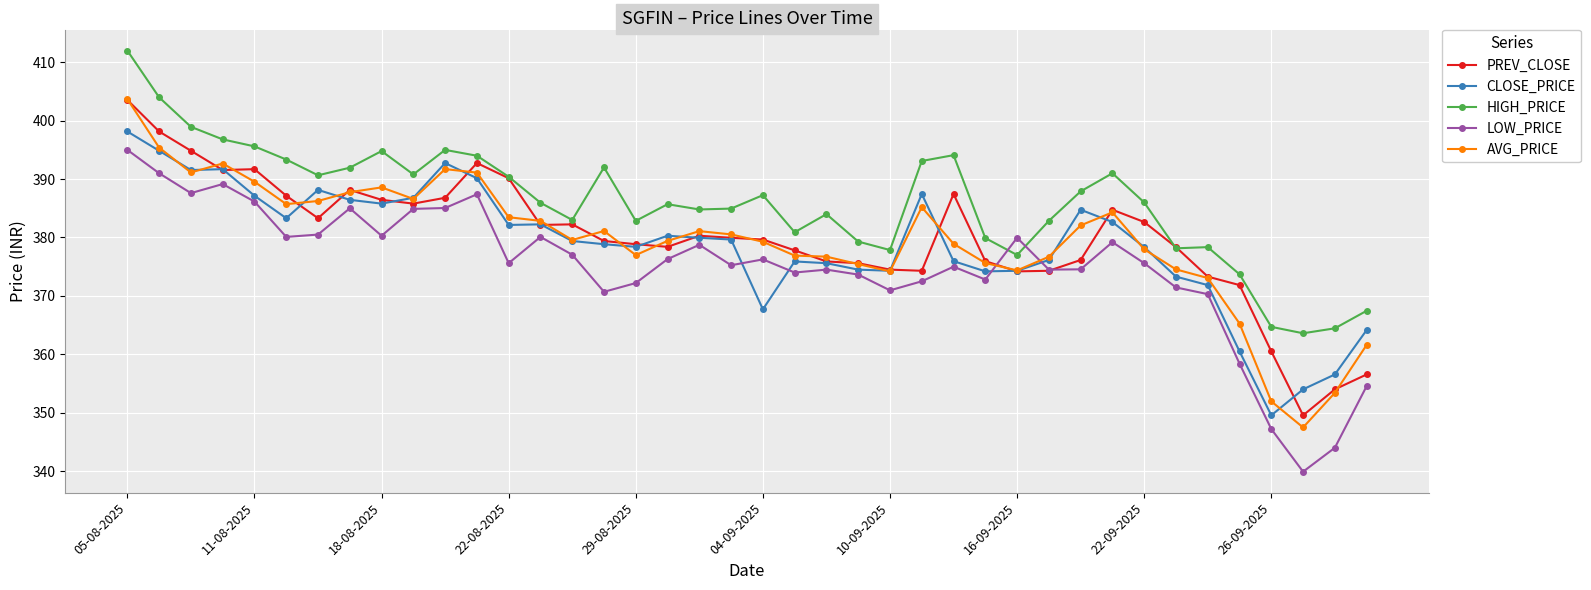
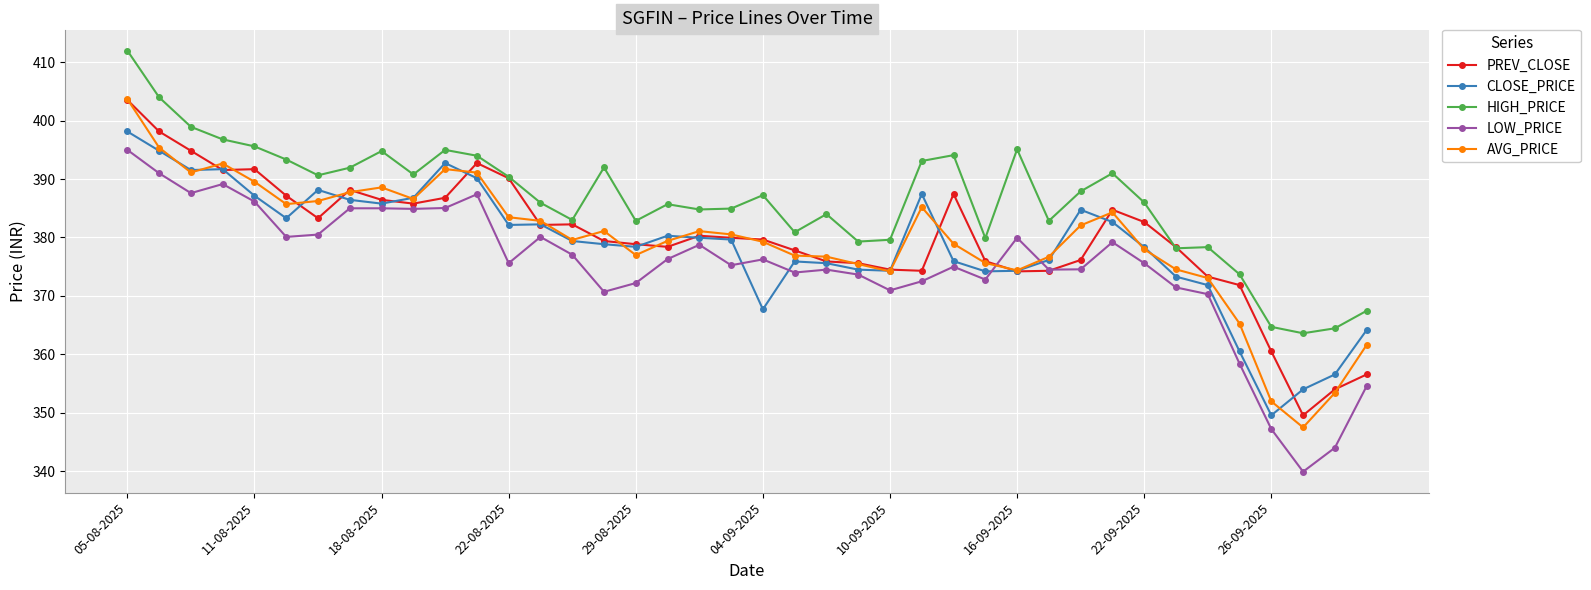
LOW_PRICE, 18-08-2025: 380 -> 385
HIGH_PRICE, 10-09-2025: 378 -> 380
HIGH_PRICE, 16-09-2025: 377 -> 395
